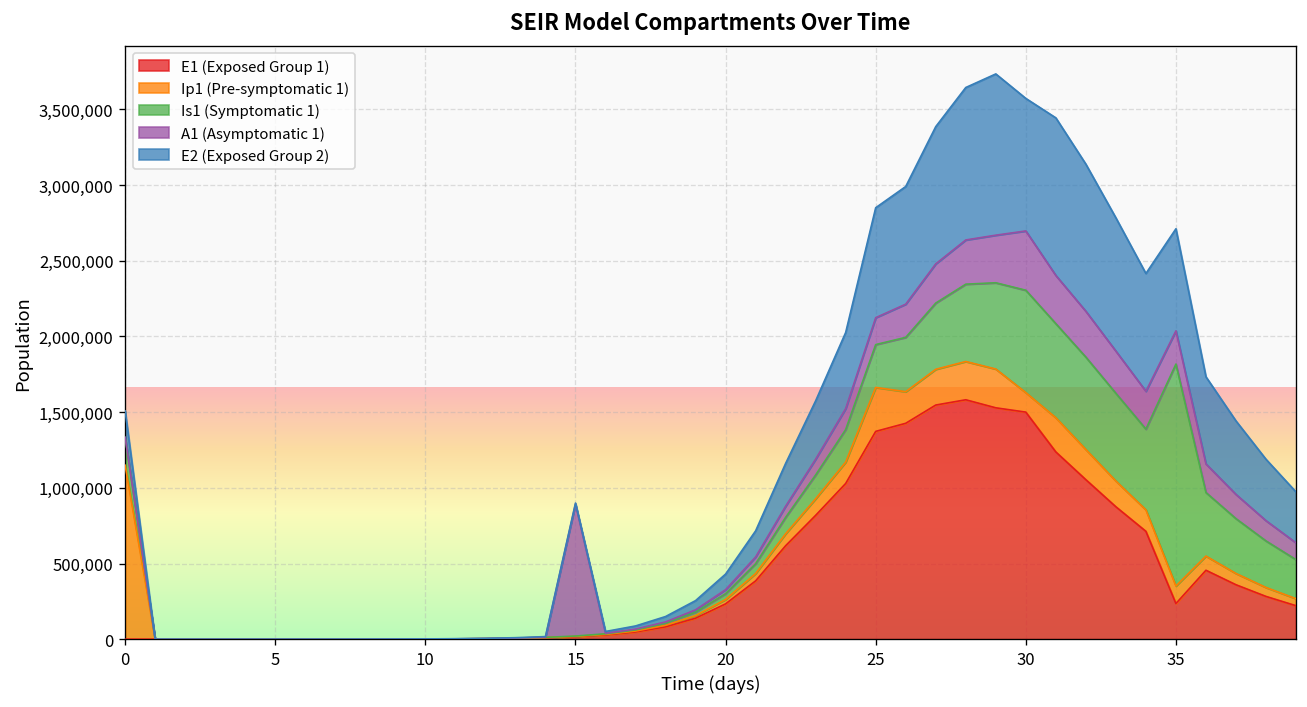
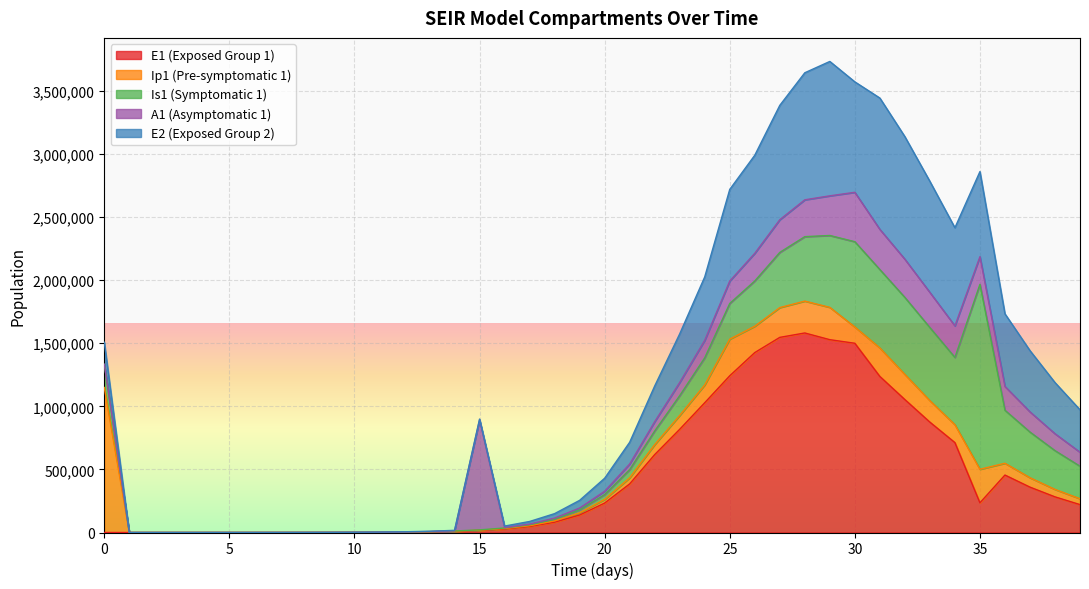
E1 (Exposed Group 1), 25: 1,370,000 -> 1,240,000
Ip1 (Pre-symptomatic 1), 35: 120,000 -> 270,000
